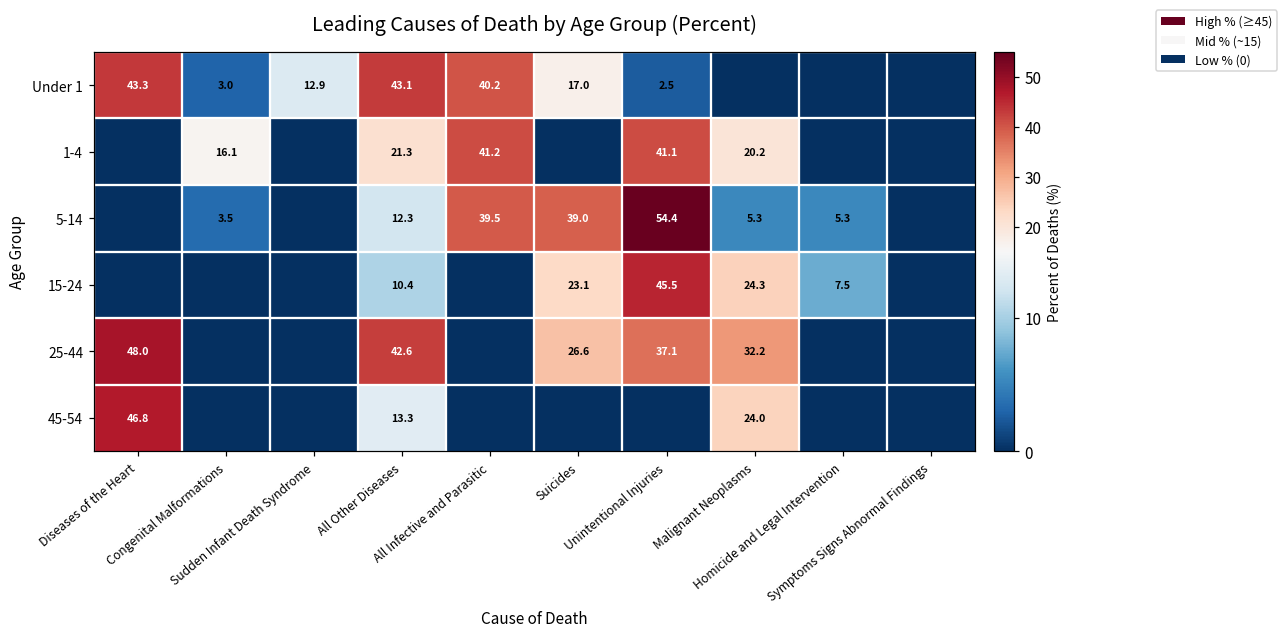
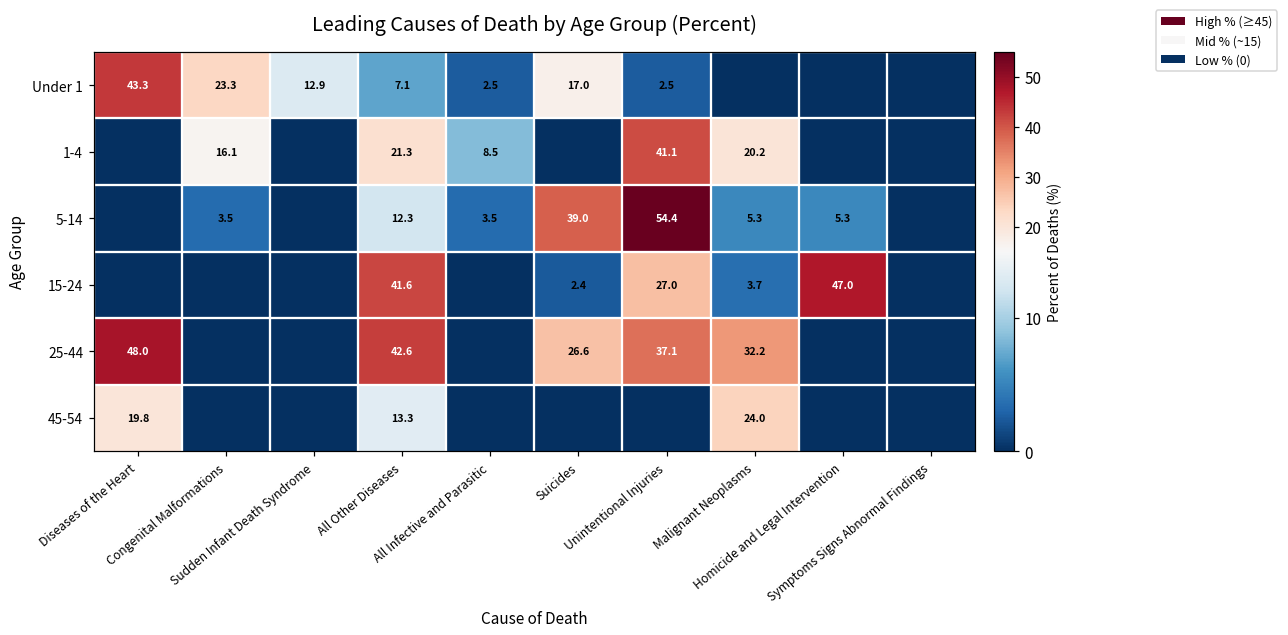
Under 1, Congenital Malformations: 3.0 -> 23.3
Under 1, All Other Diseases: 43.1 -> 7.1
Under 1, All Infective and Parasitic: 40.2 -> 2.5
1-4, All Infective and Parasitic: 41.2 -> 8.5
5-14, All Infective and Parasitic: 39.5 -> 3.5
15-24, All Other Diseases: 10.4 -> 41.6
15-24, Suicides: 23.1 -> 2.4
15-24, Unintentional Injuries: 45.5 -> 27.0
15-24, Malignant Neoplasms: 24.3 -> 3.7
15-24, Homicide and Legal Intervention: 7.5 -> 47.0
45-54, Diseases of the Heart: 46.8 -> 19.8
